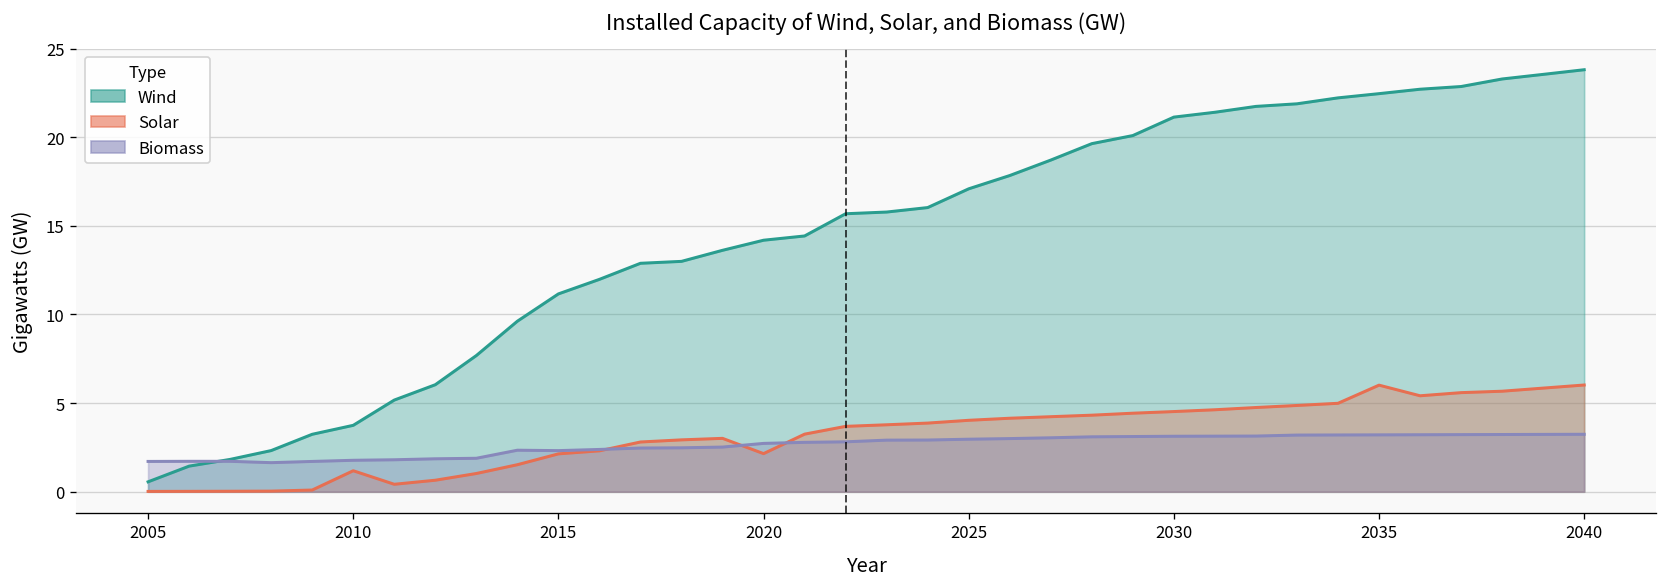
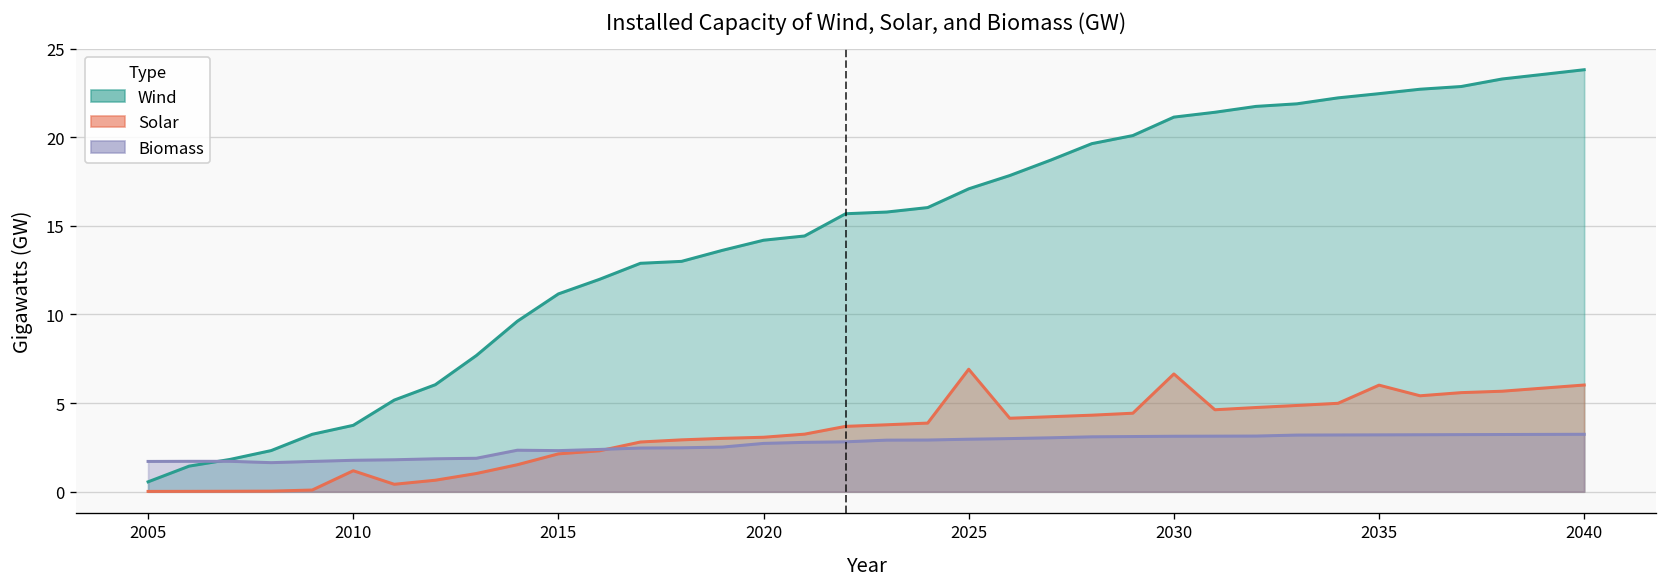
Solar, 2020: 2.1 -> 3.1
Solar, 2025: 4.0 -> 6.9
Solar, 2030: 4.5 -> 6.6
